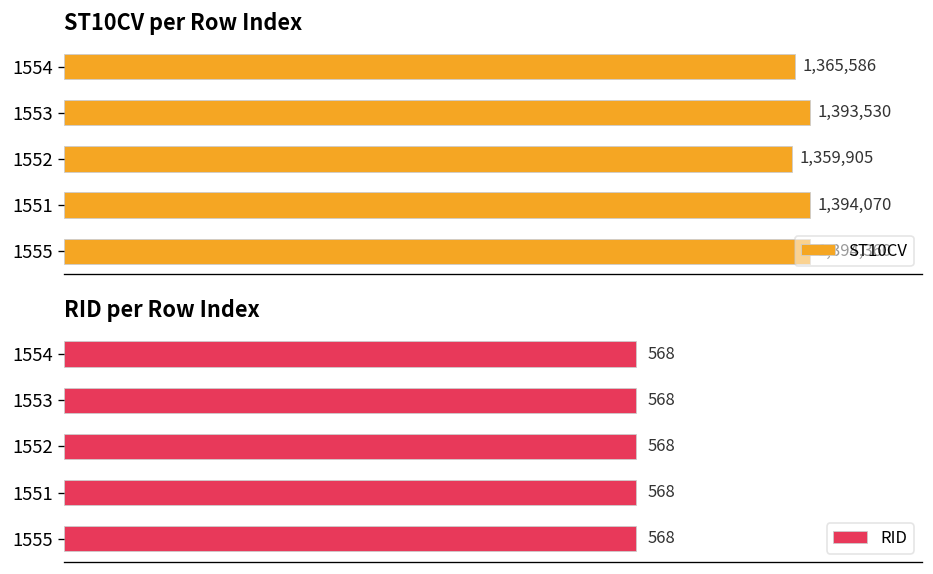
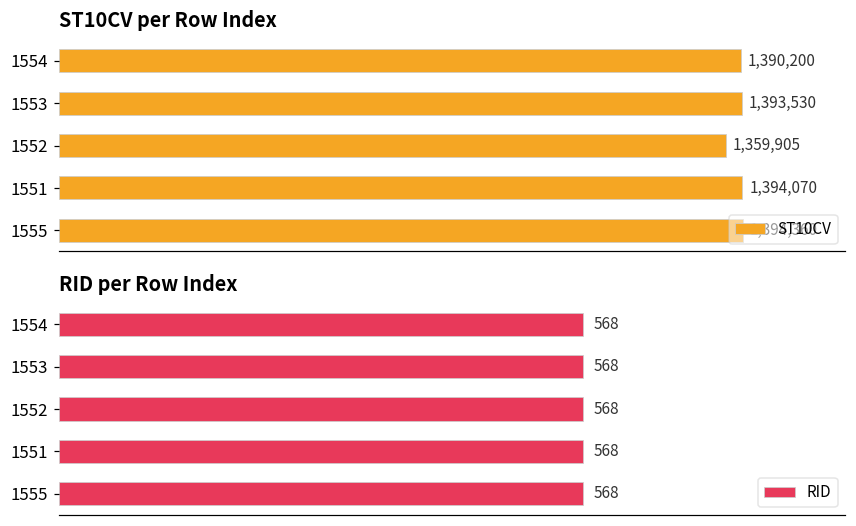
ST10CV per Row Index, 1554: 1,365,586 -> 1,390,200
